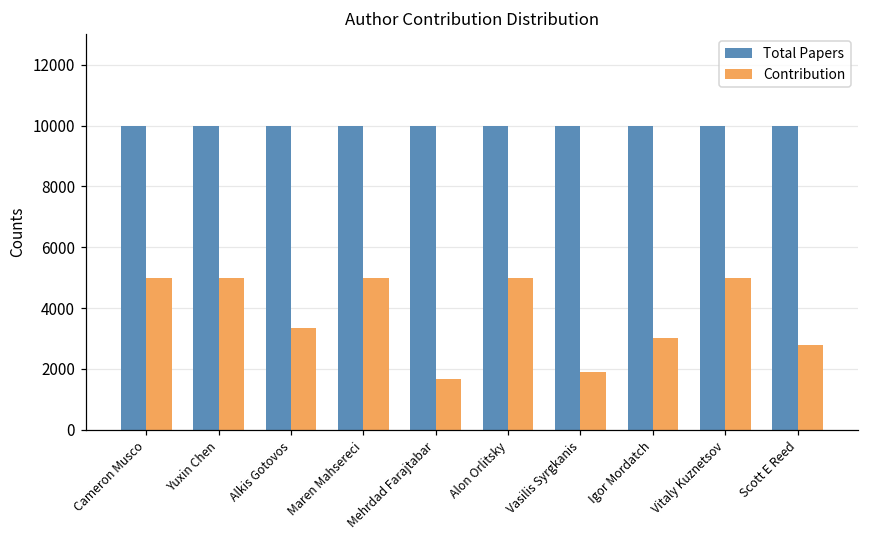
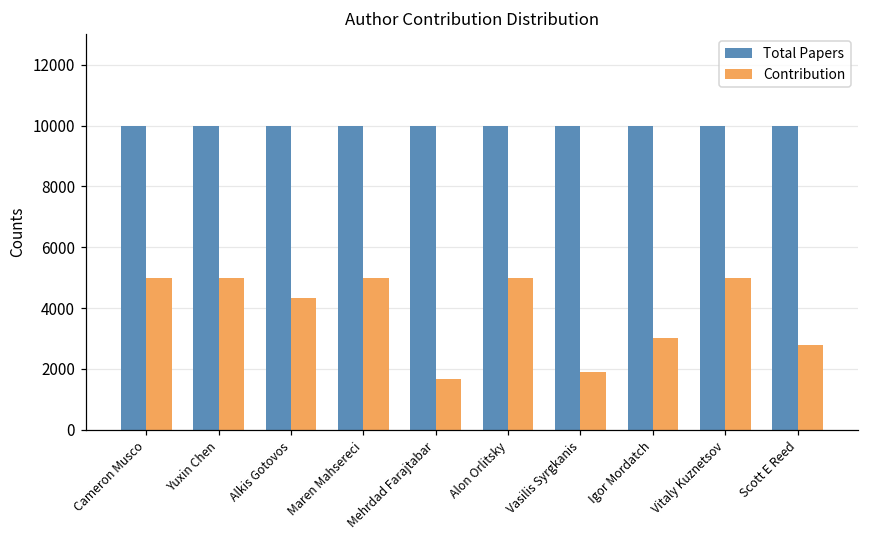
Contribution, Alkis Gotovos: 3300 -> 4300
